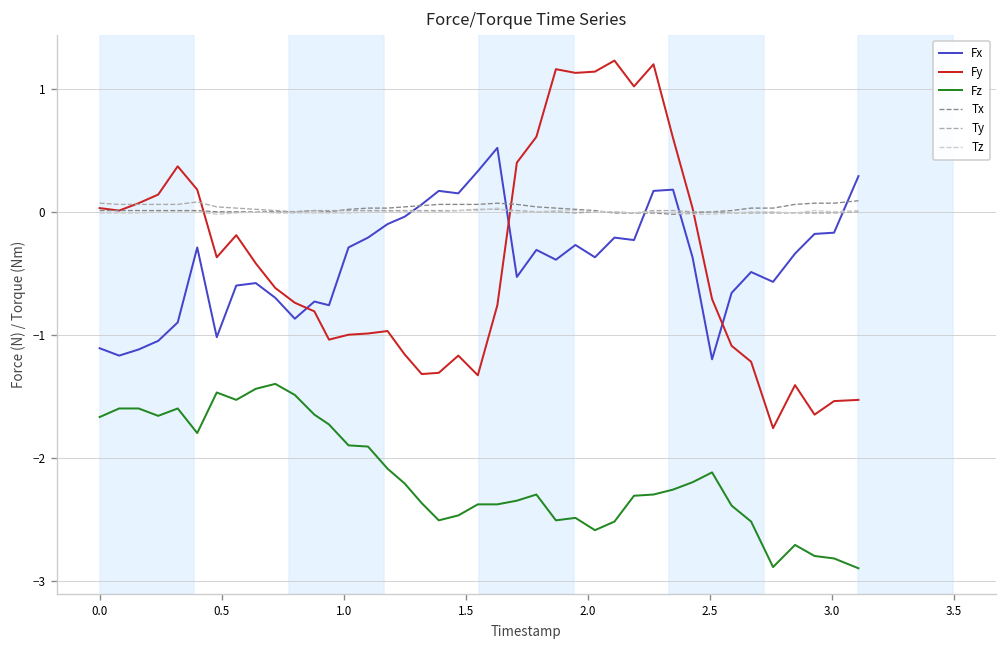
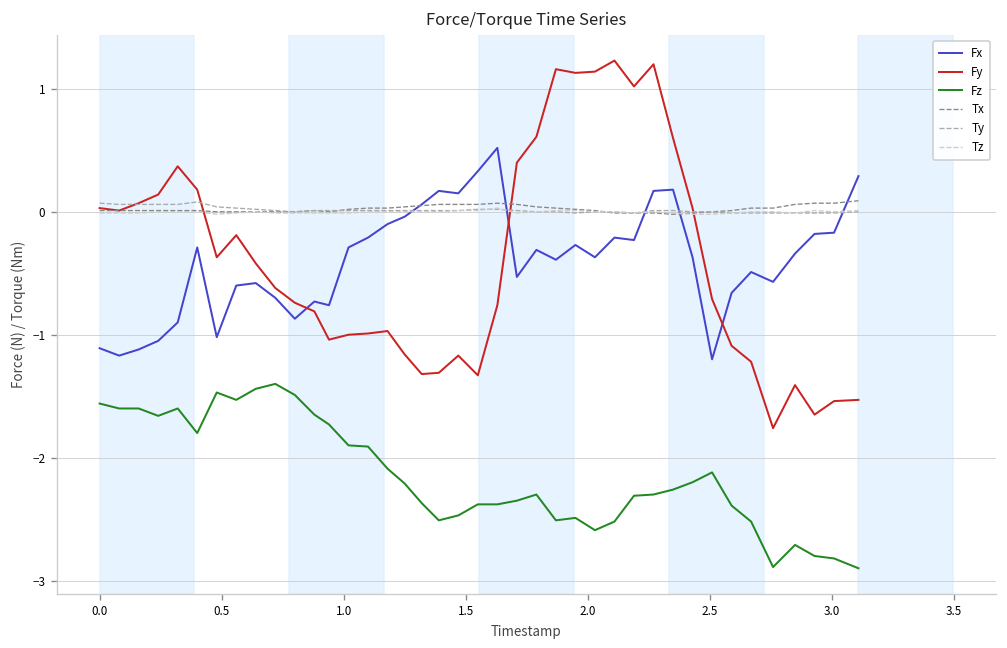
Fz, 0.0: -1.67 -> -1.56
